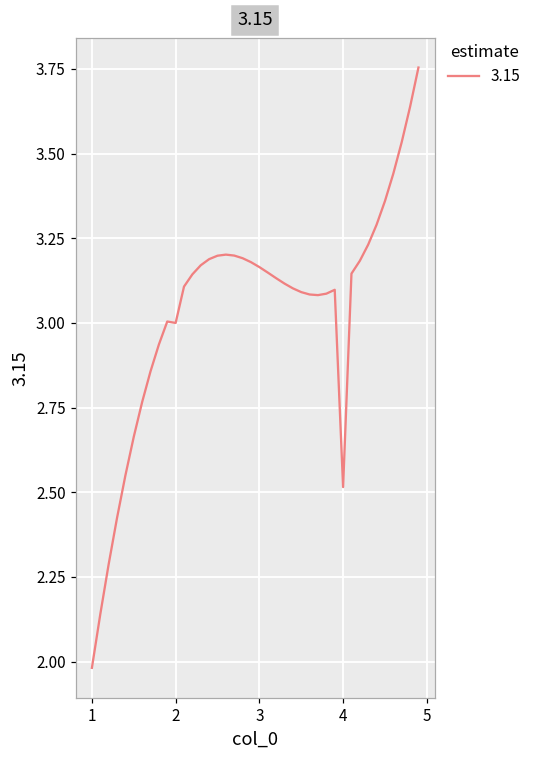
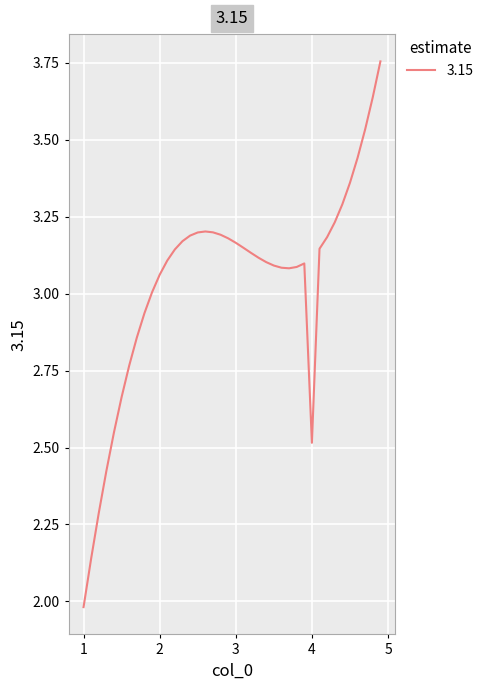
2: 3.00 -> 3.06
